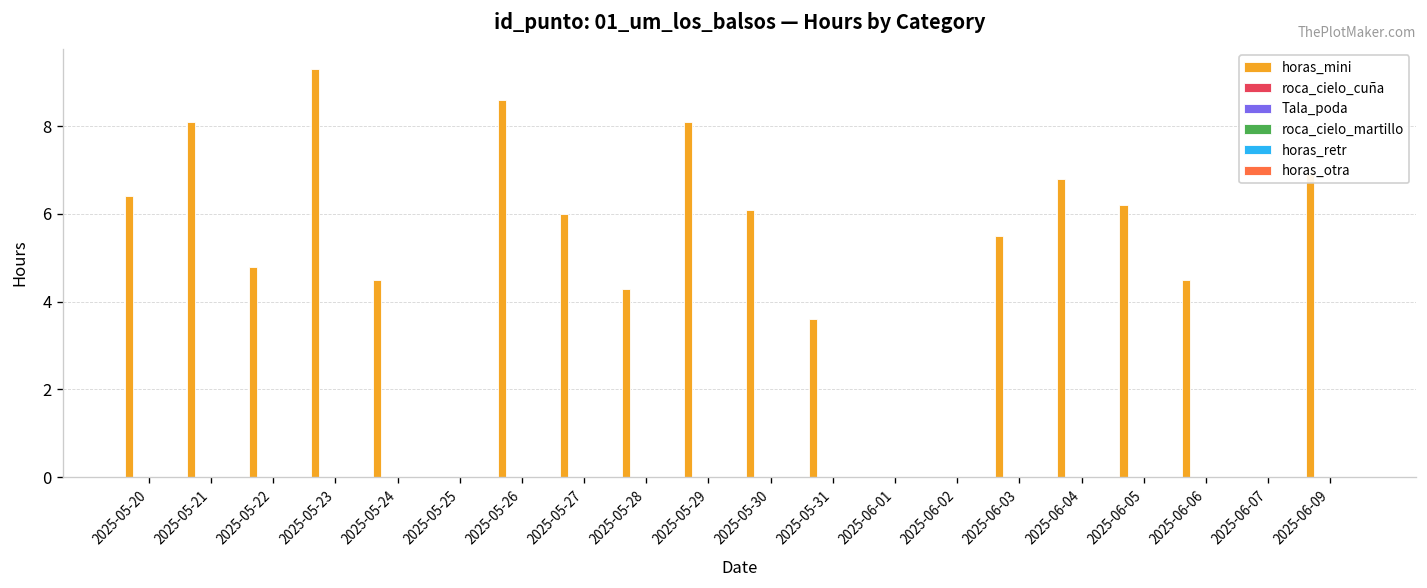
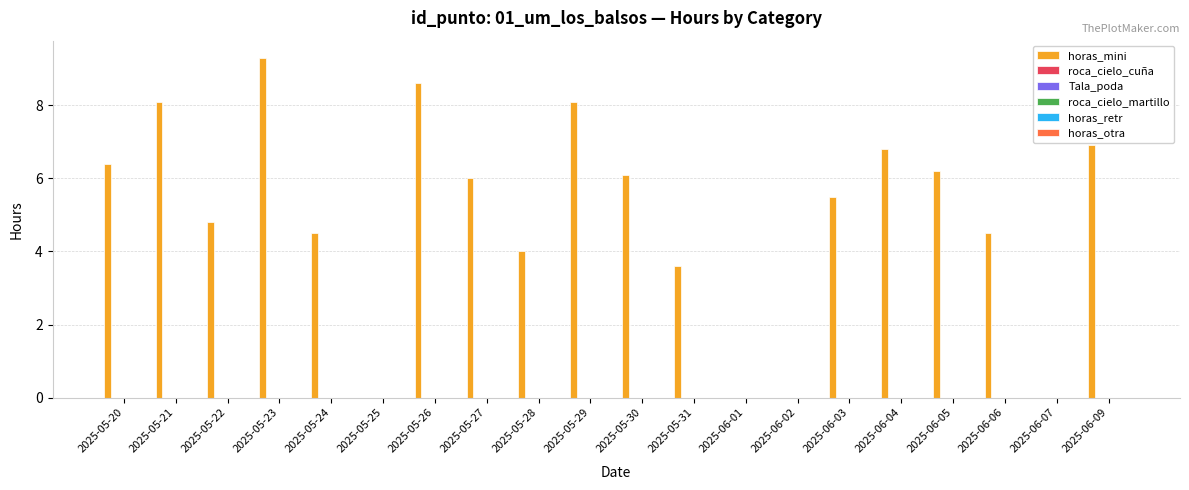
horas_mini, 2025-05-28: 4.3 -> 4.0
